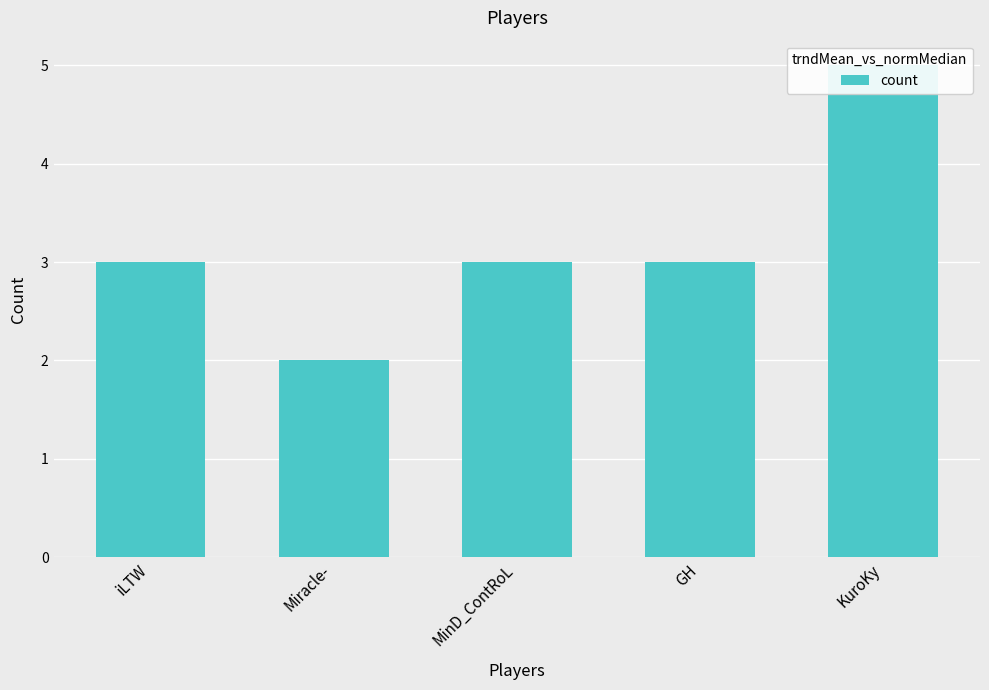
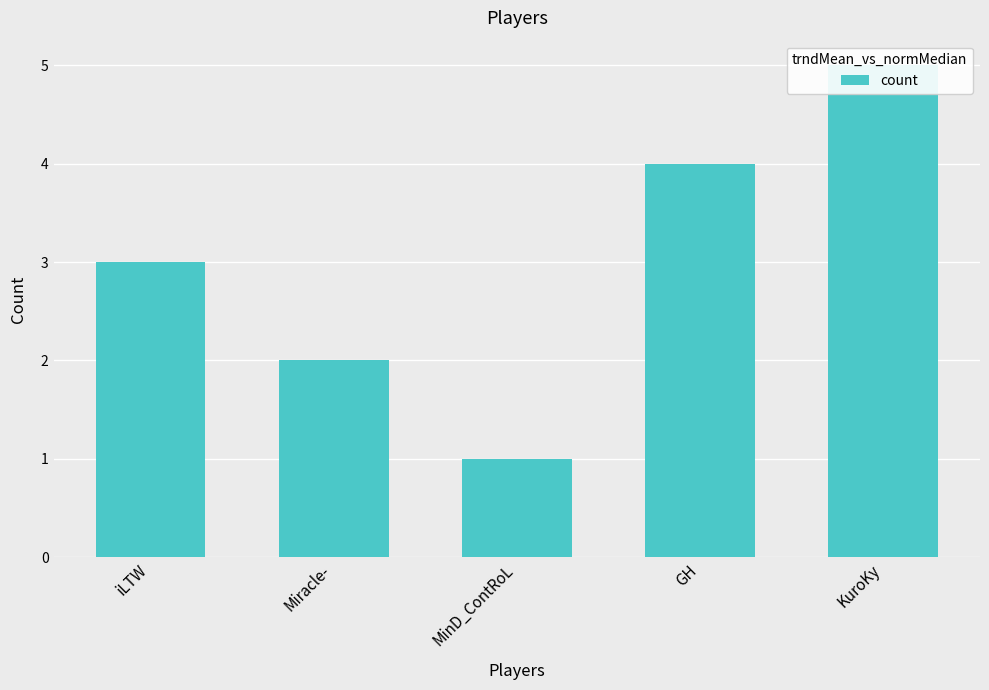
MinD_ContRoL: 3 -> 1
GH: 3 -> 4
